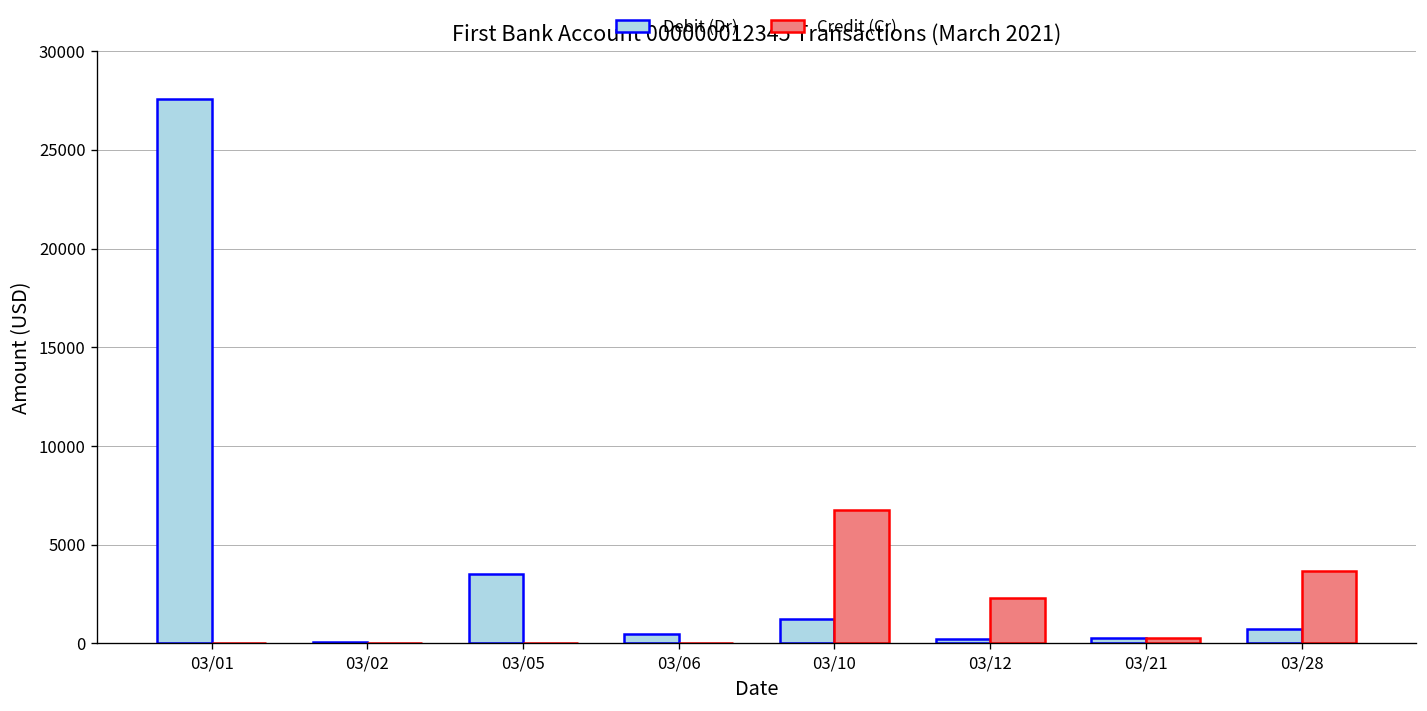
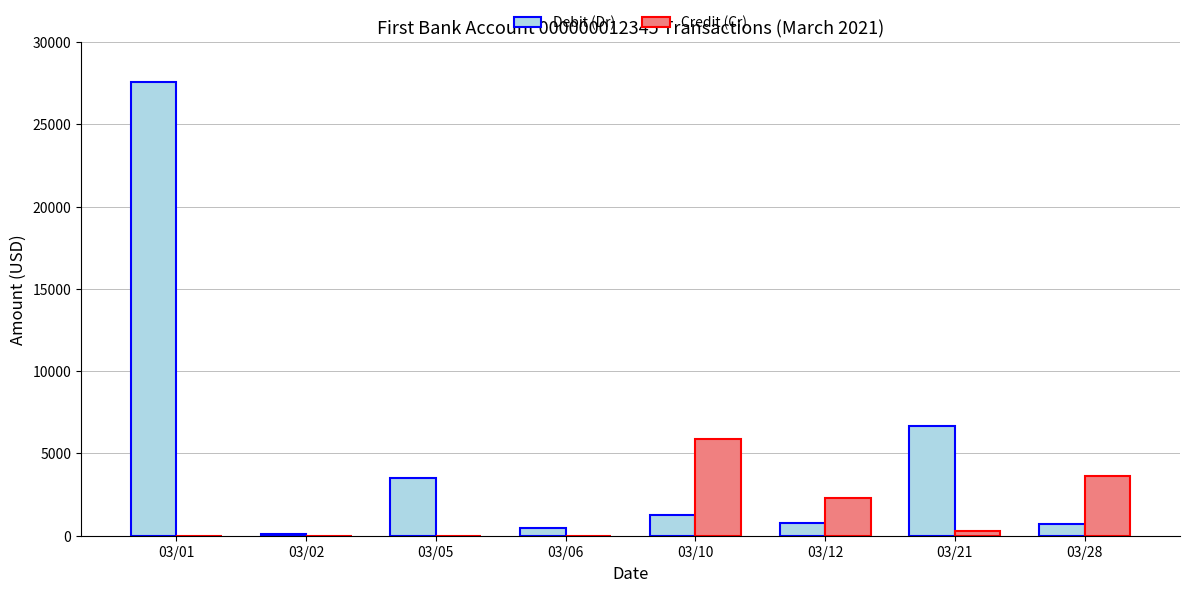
Credit (Cr), 03/10: 6700 -> 5900
Debit (Dr), 03/12: 200 -> 800
Debit (Dr), 03/21: 300 -> 6700
